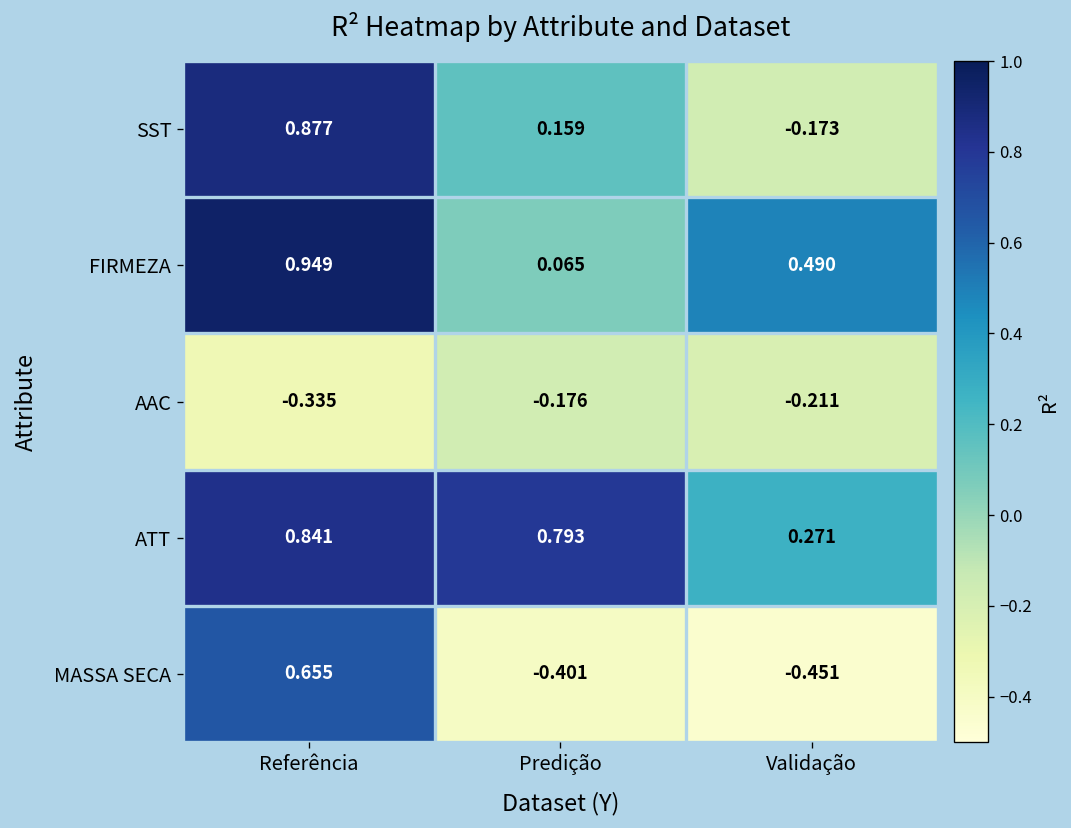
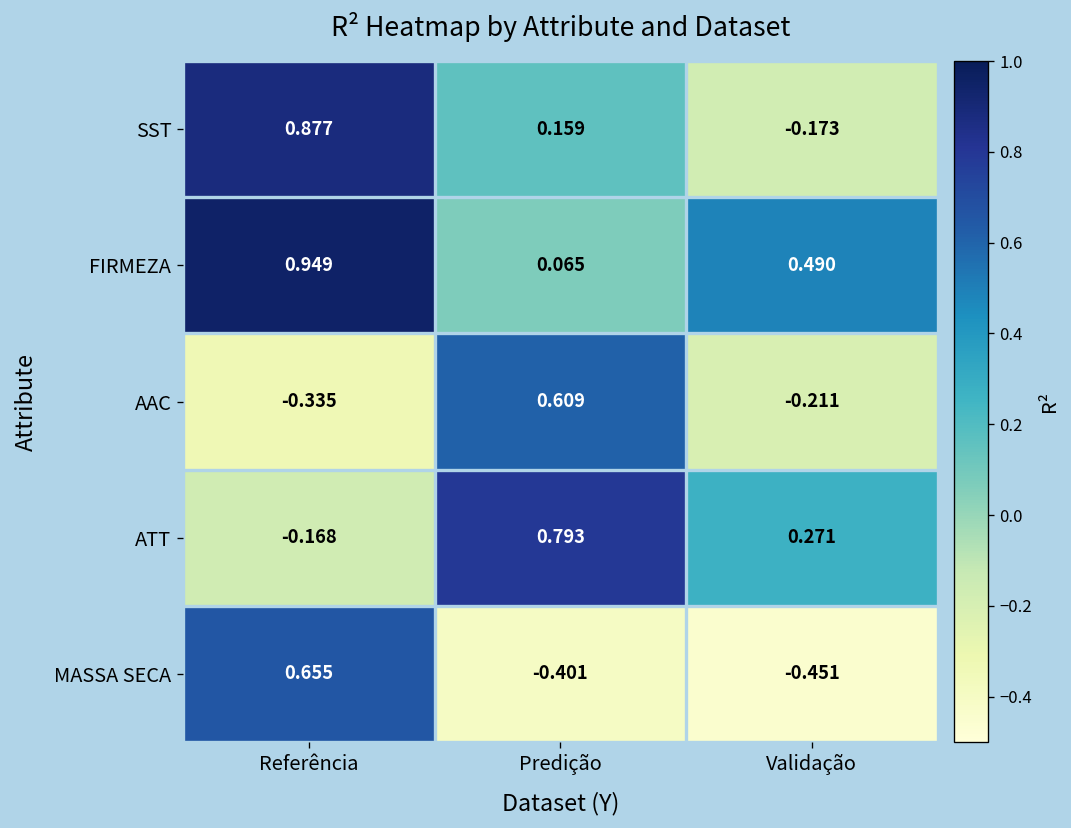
AAC, Predição: -0.176 -> 0.609
ATT, Referência: 0.841 -> -0.168
